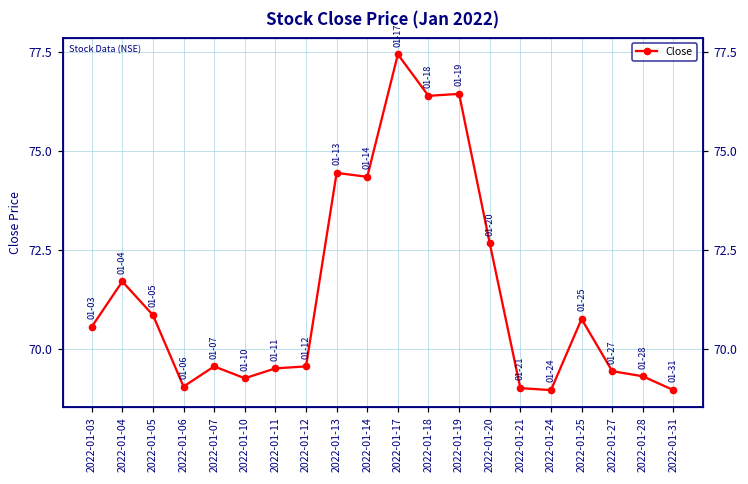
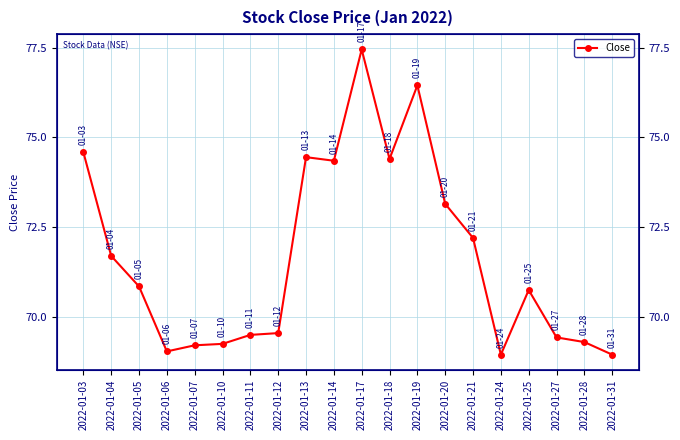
2022-01-03: 70.6 -> 74.6
2022-01-07: 69.6 -> 69.2
2022-01-18: 76.4 -> 74.4
2022-01-20: 72.7 -> 73.2
2022-01-21: 69.0 -> 72.2
